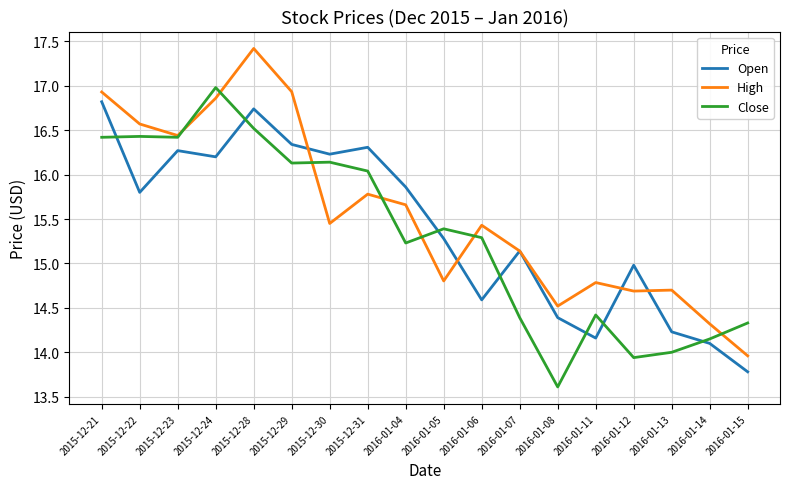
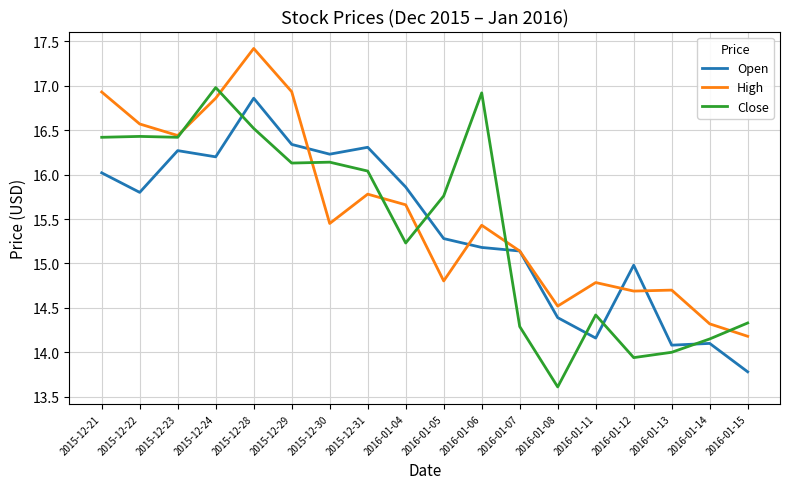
Open, 2015-12-21: 16.8 -> 16.0
Open, 2015-12-28: 16.7 -> 16.9
Close, 2016-01-05: 15.4 -> 15.8
Open, 2016-01-06: 14.6 -> 15.2
Close, 2016-01-06: 15.3 -> 16.9
Close, 2016-01-07: 14.4 -> 14.3
Open, 2016-01-13: 14.2 -> 14.1
High, 2016-01-15: 14.0 -> 14.2
